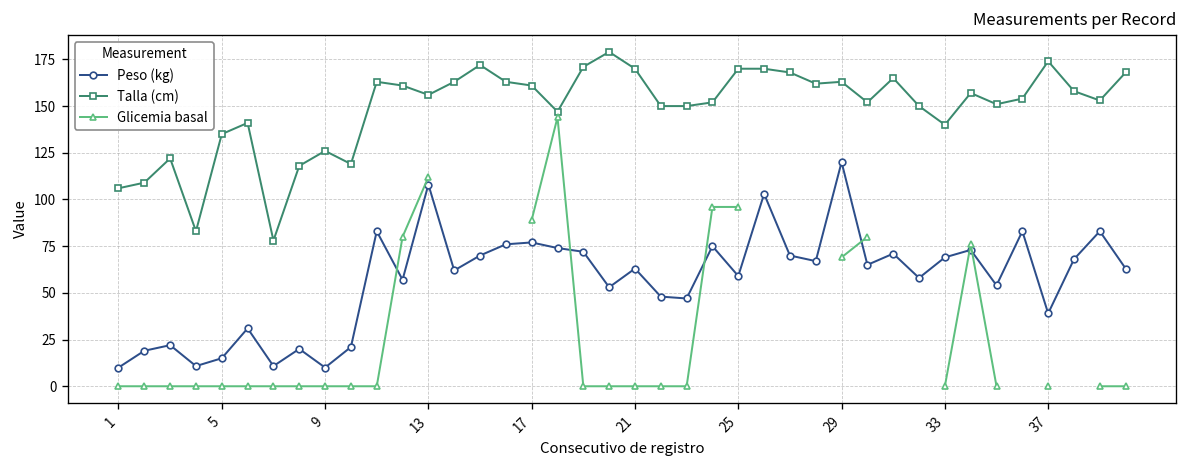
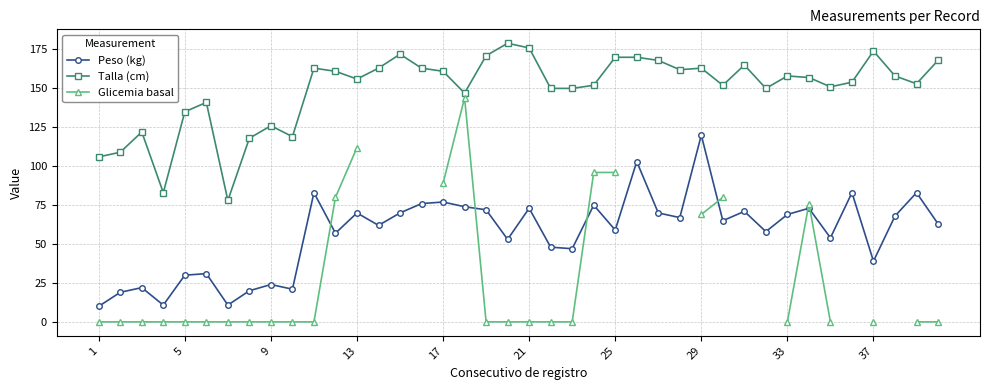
Peso (kg), 5: 15 -> 30
Peso (kg), 9: 10 -> 24
Peso (kg), 13: 108 -> 70
Peso (kg), 21: 63 -> 73
Talla (cm), 21: 170 -> 176
Talla (cm), 33: 140 -> 158
